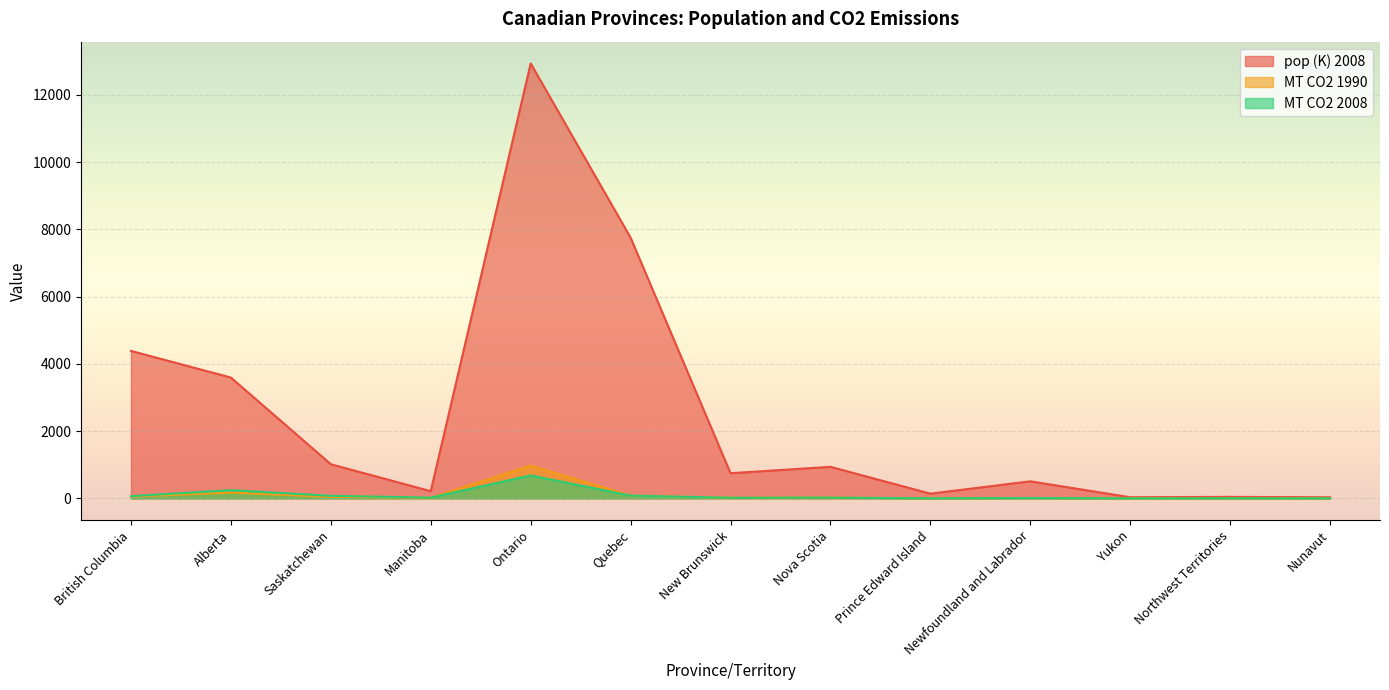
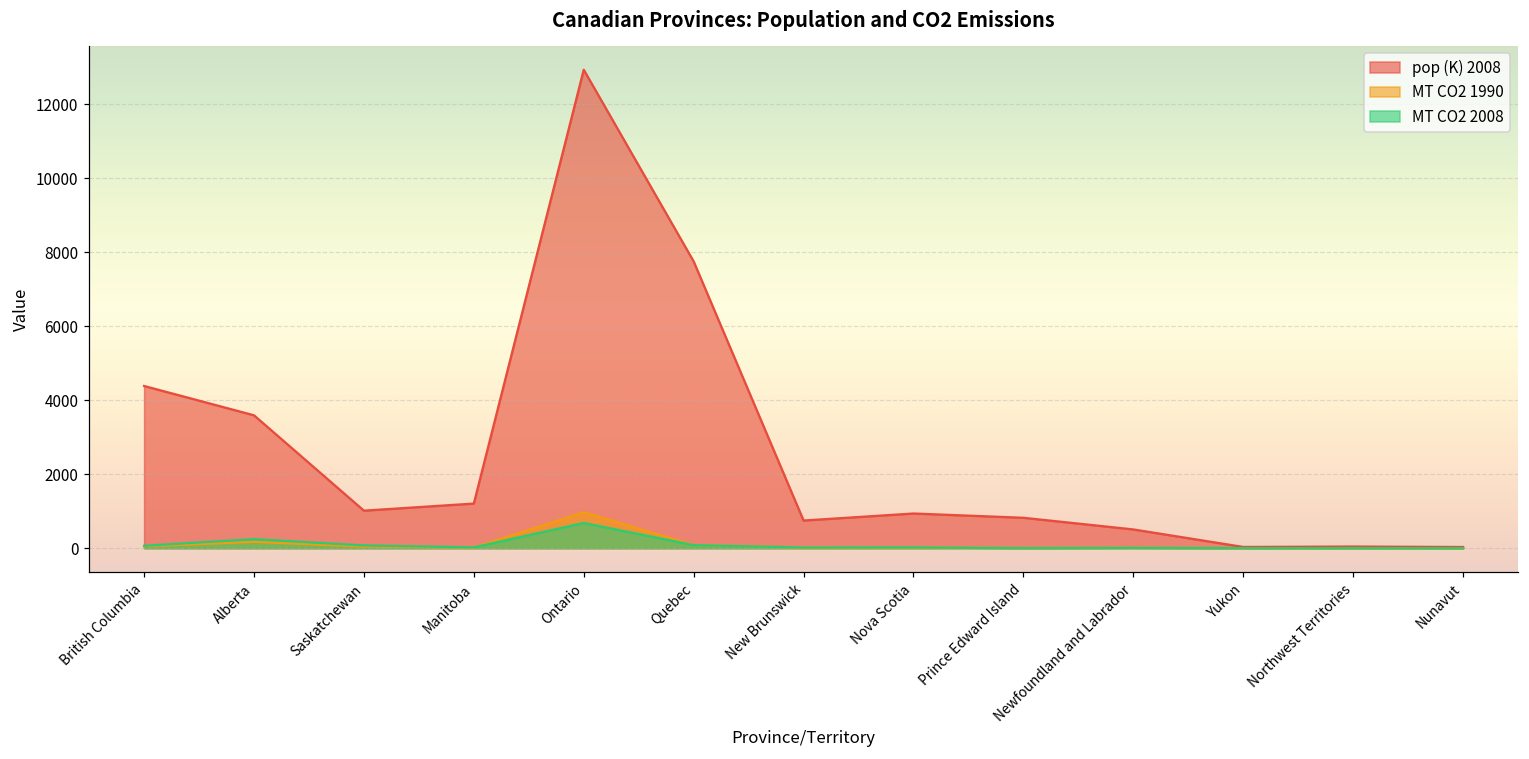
pop (K) 2008, Manitoba: 200 -> 1200
pop (K) 2008, Prince Edward Island: 100 -> 800
